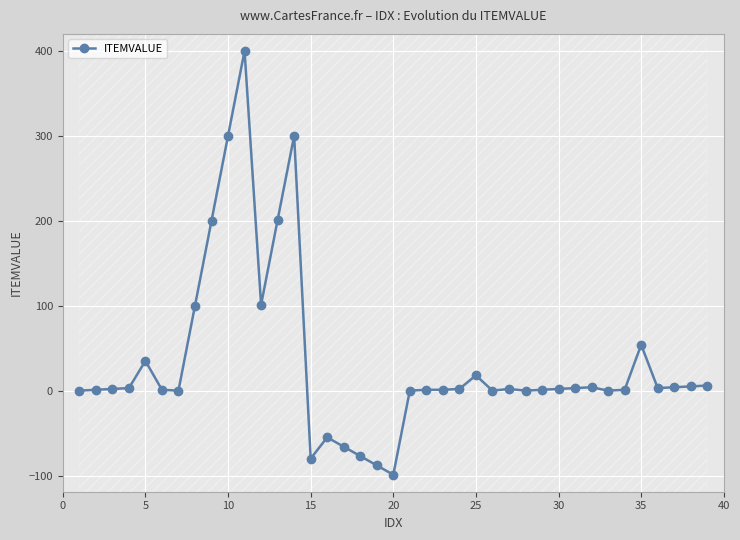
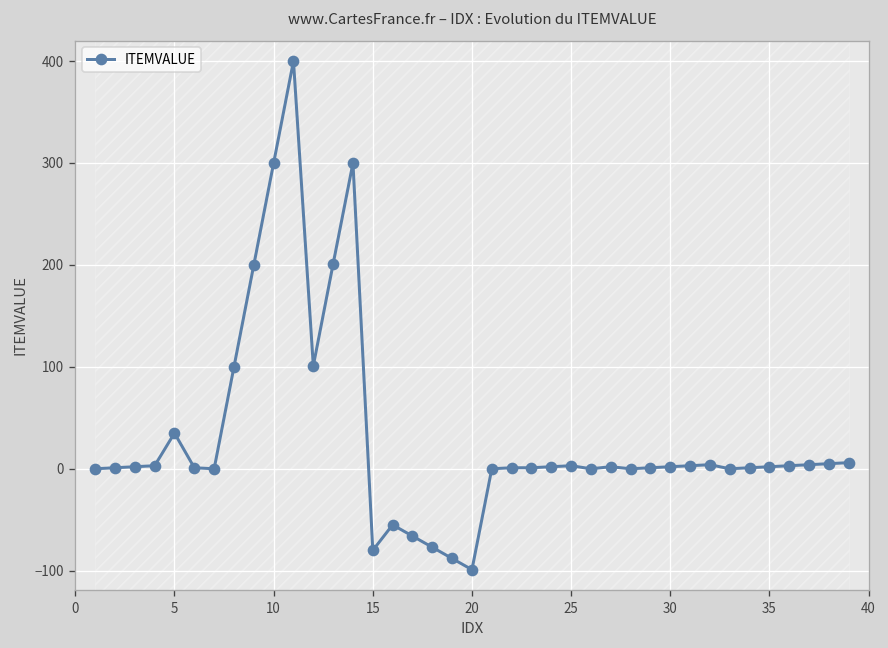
ITEMVALUE, 25: 20 -> 0
ITEMVALUE, 35: 50 -> 0
